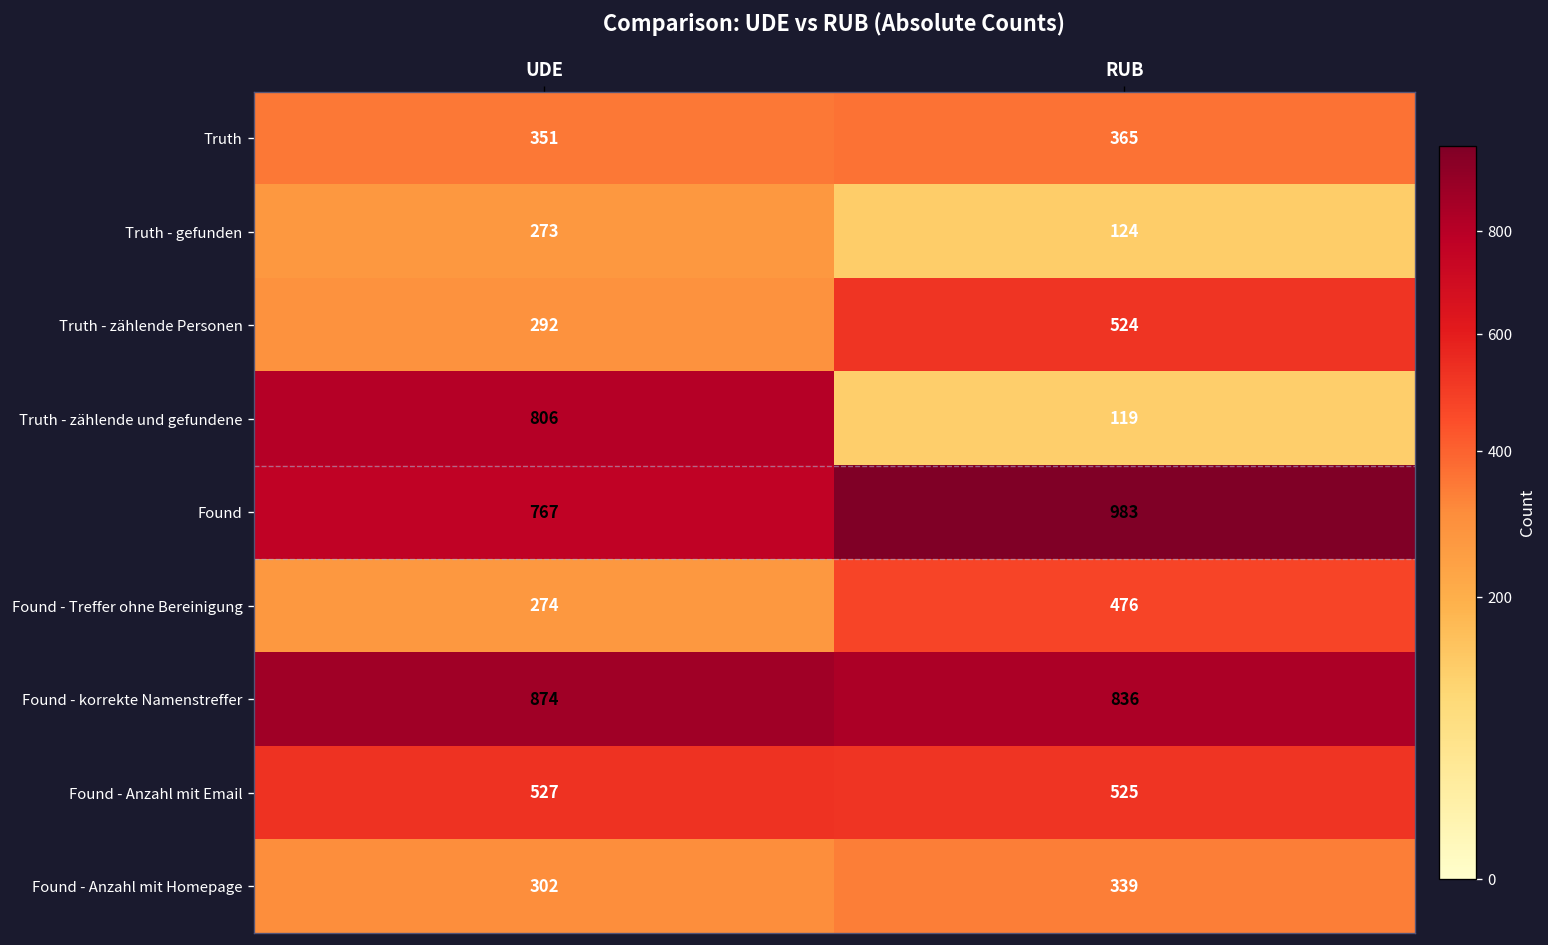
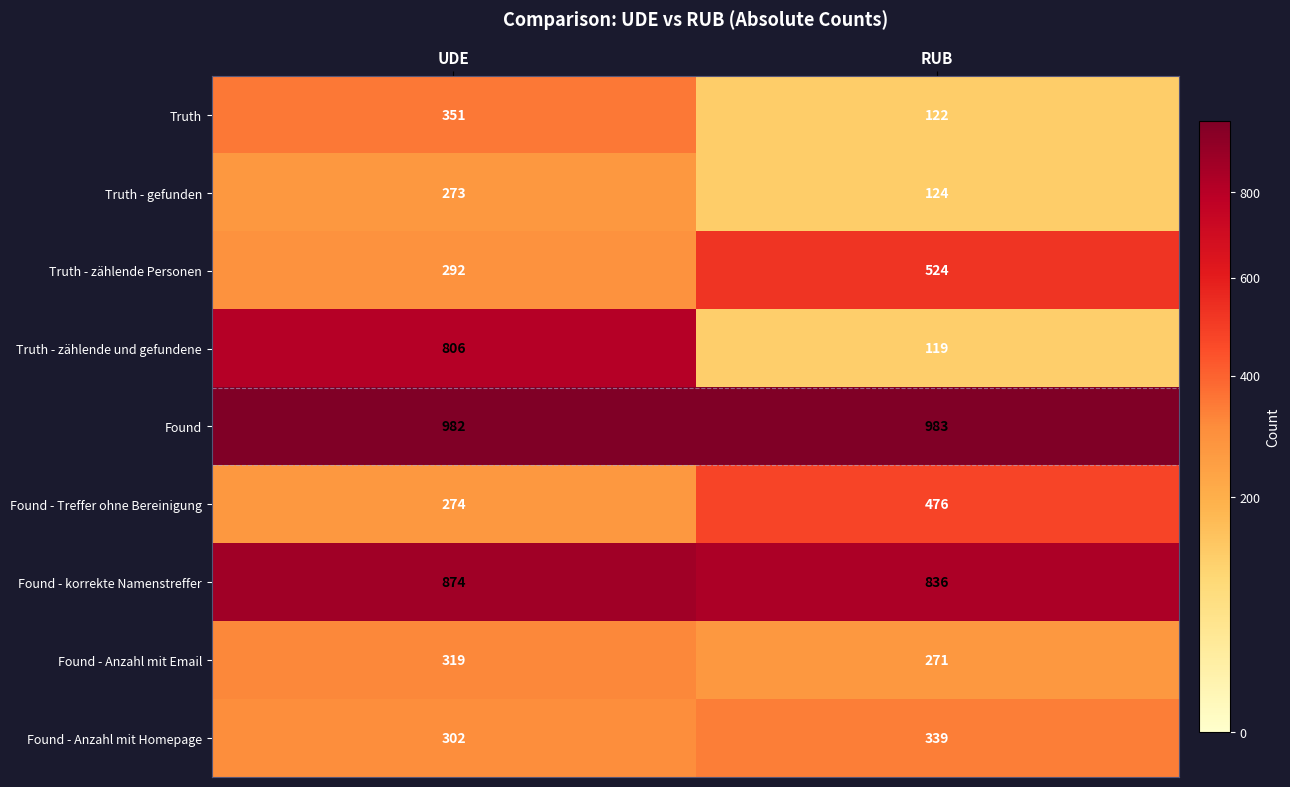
Truth, RUB: 365 -> 122
Found, UDE: 767 -> 982
Found - Anzahl mit Email, UDE: 527 -> 319
Found - Anzahl mit Email, RUB: 525 -> 271
